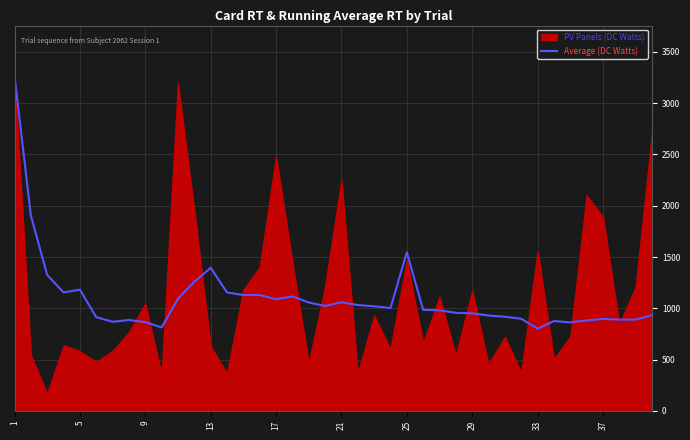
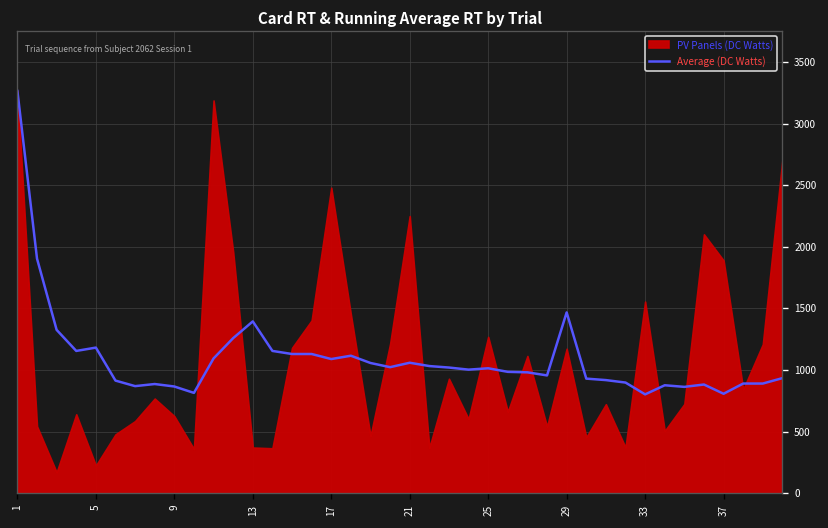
PV Panels (DC Watts), 5: 580 -> 220
PV Panels (DC Watts), 9: 1050 -> 630
PV Panels (DC Watts), 13: 630 -> 370
Average (DC Watts), 25: 1550 -> 1010
PV Panels (DC Watts), 25: 1470 -> 1270
Average (DC Watts), 29: 950 -> 1470
Average (DC Watts), 37: 900 -> 810
